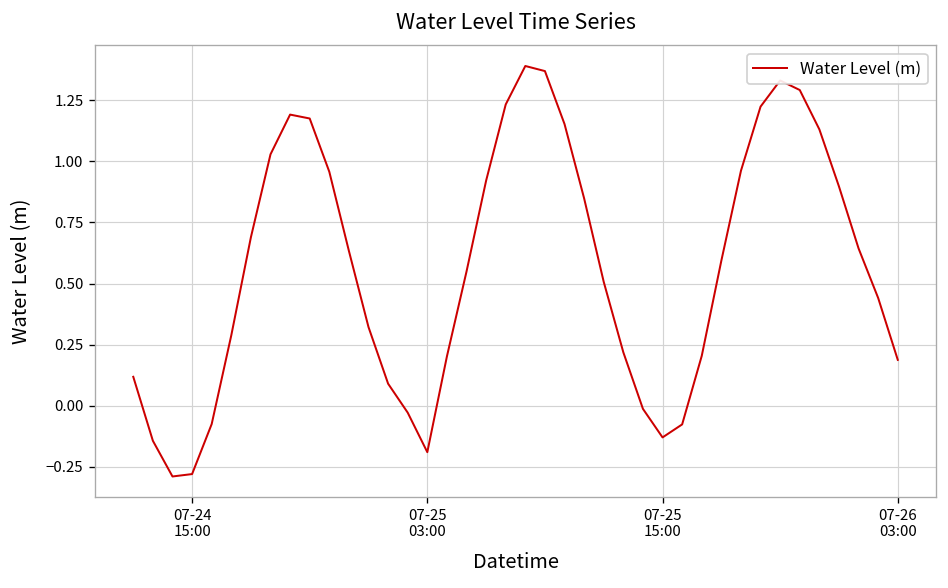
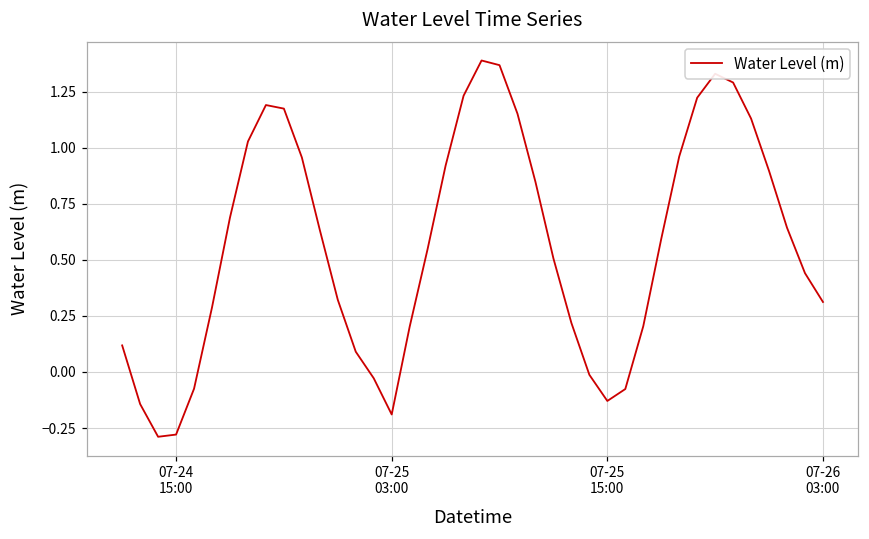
07-26 03:00: 0.19 -> 0.31
